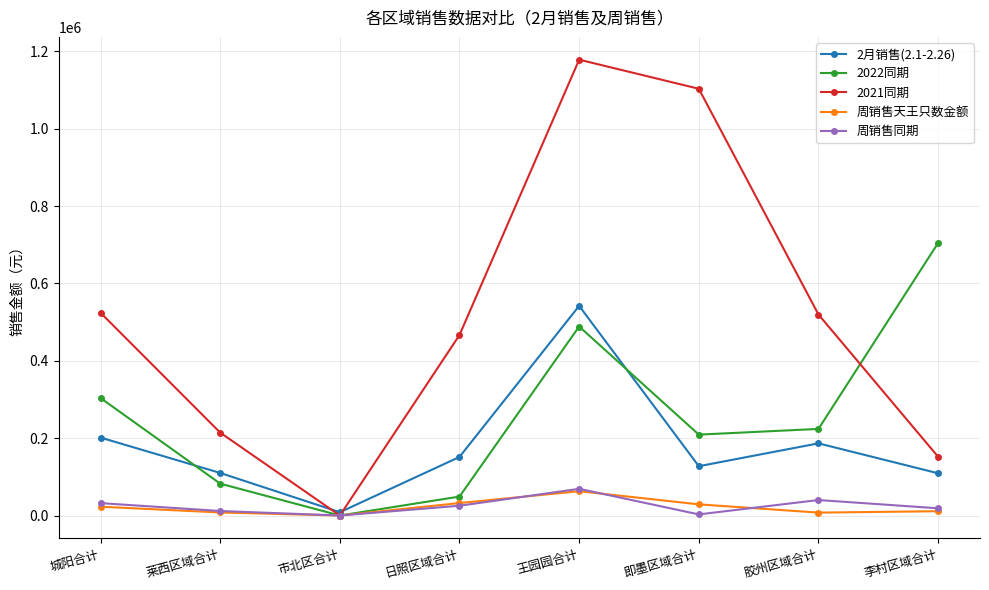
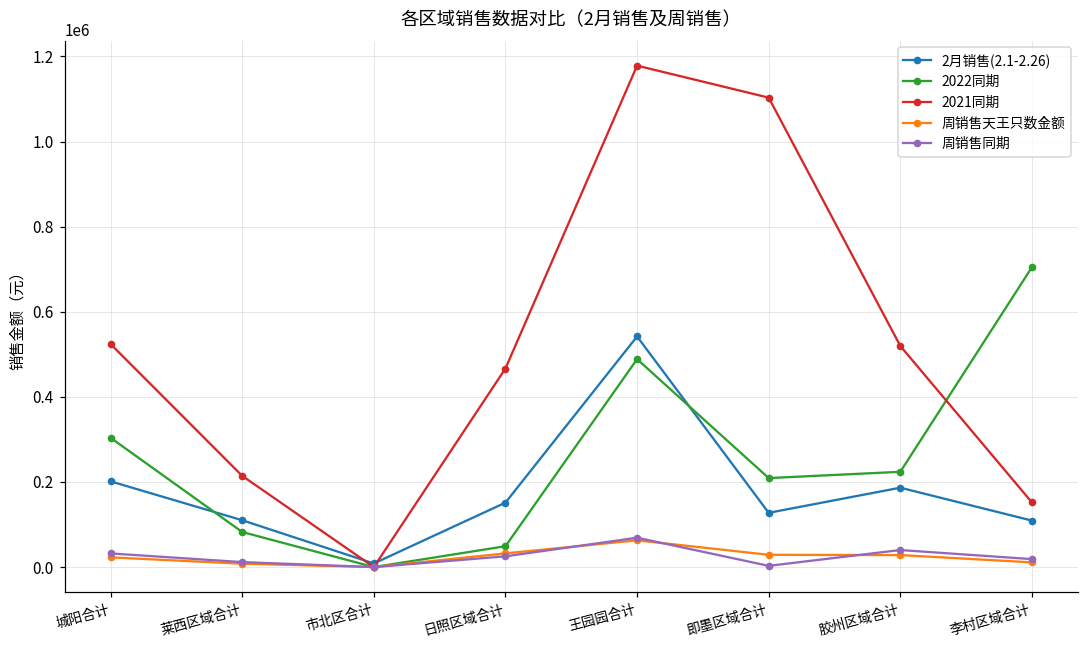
周销售天王只数金额, 胶州区域合计: 10000 -> 30000
